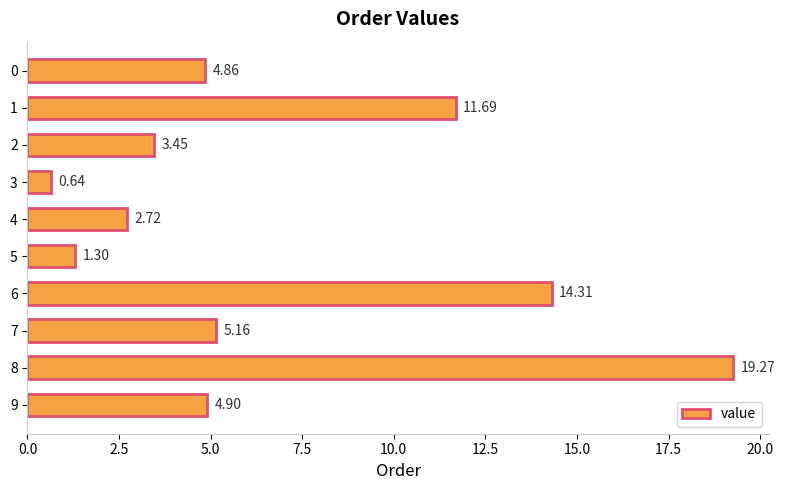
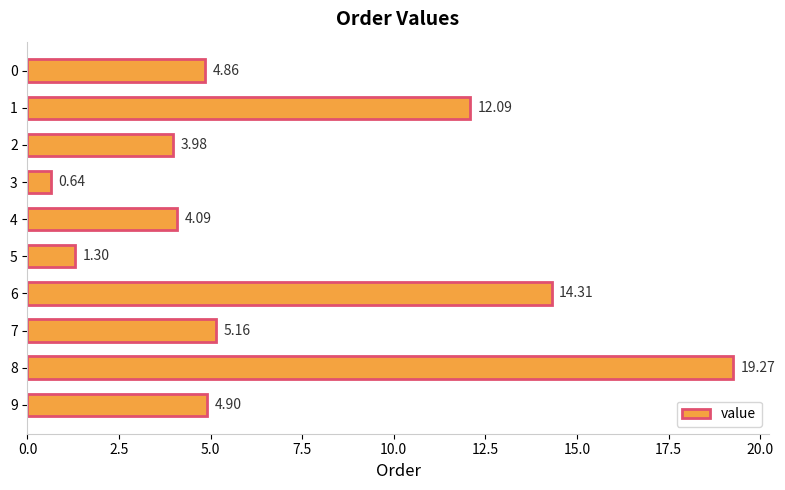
1: 11.69 -> 12.09
2: 3.45 -> 3.98
4: 2.72 -> 4.09
